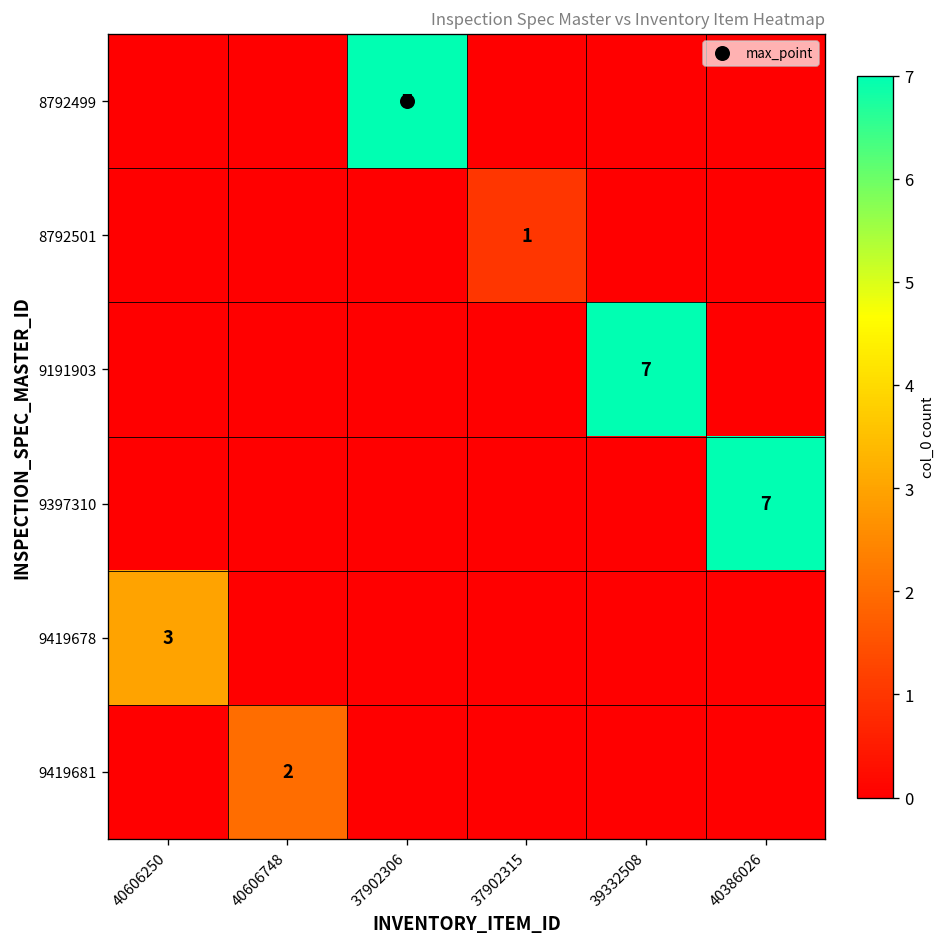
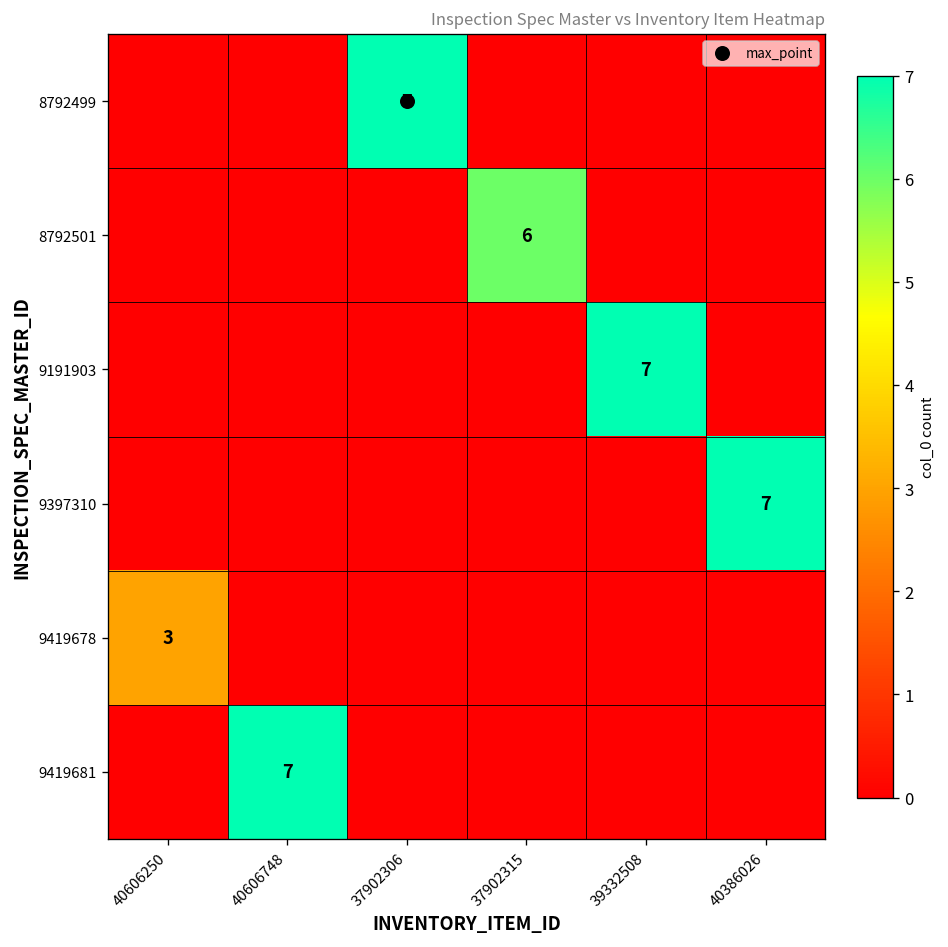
8792501, 37902315: 1 -> 6
9419681, 40606748: 2 -> 7
